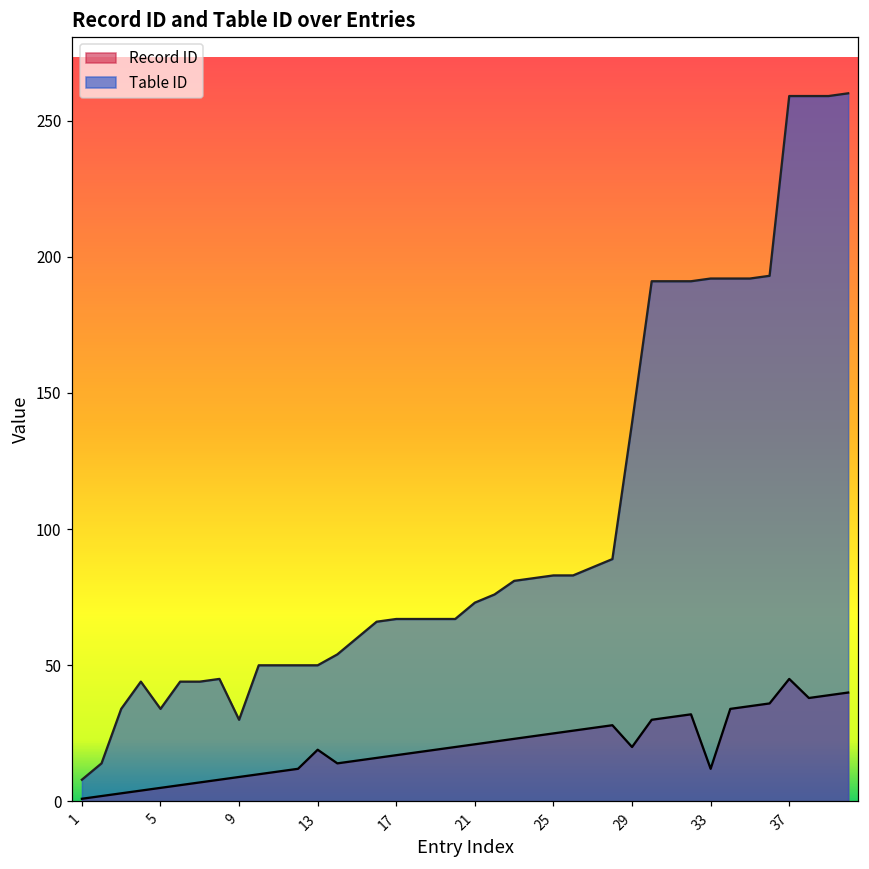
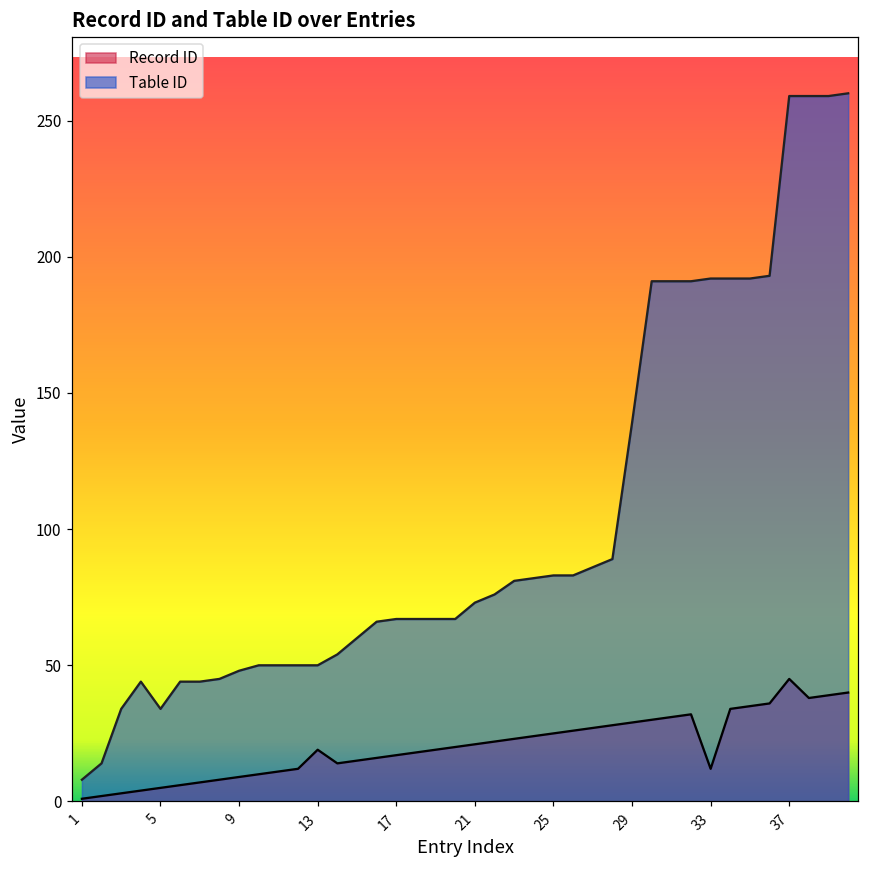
Table ID, 9: 30 -> 48
Record ID, 29: 20 -> 29
